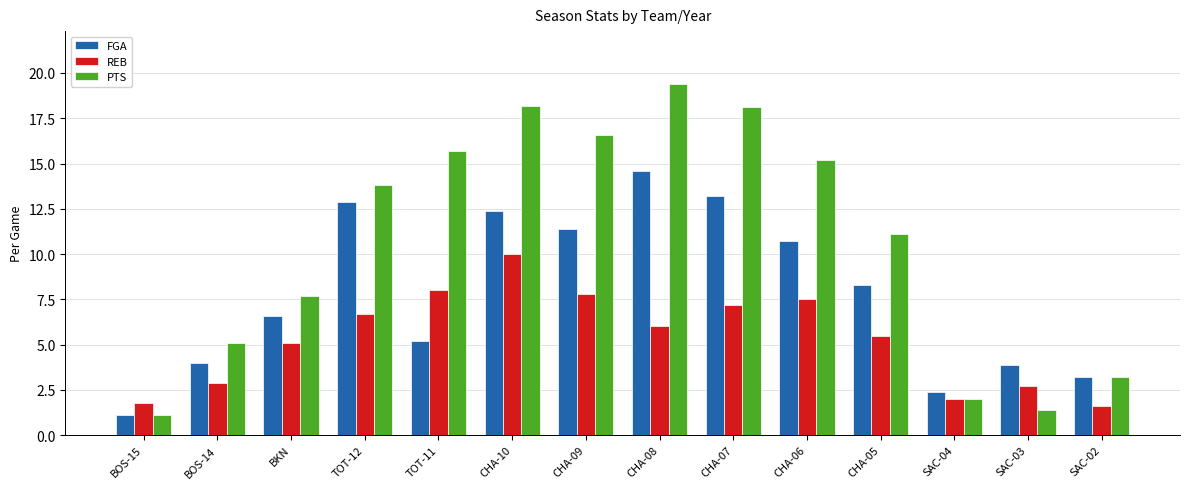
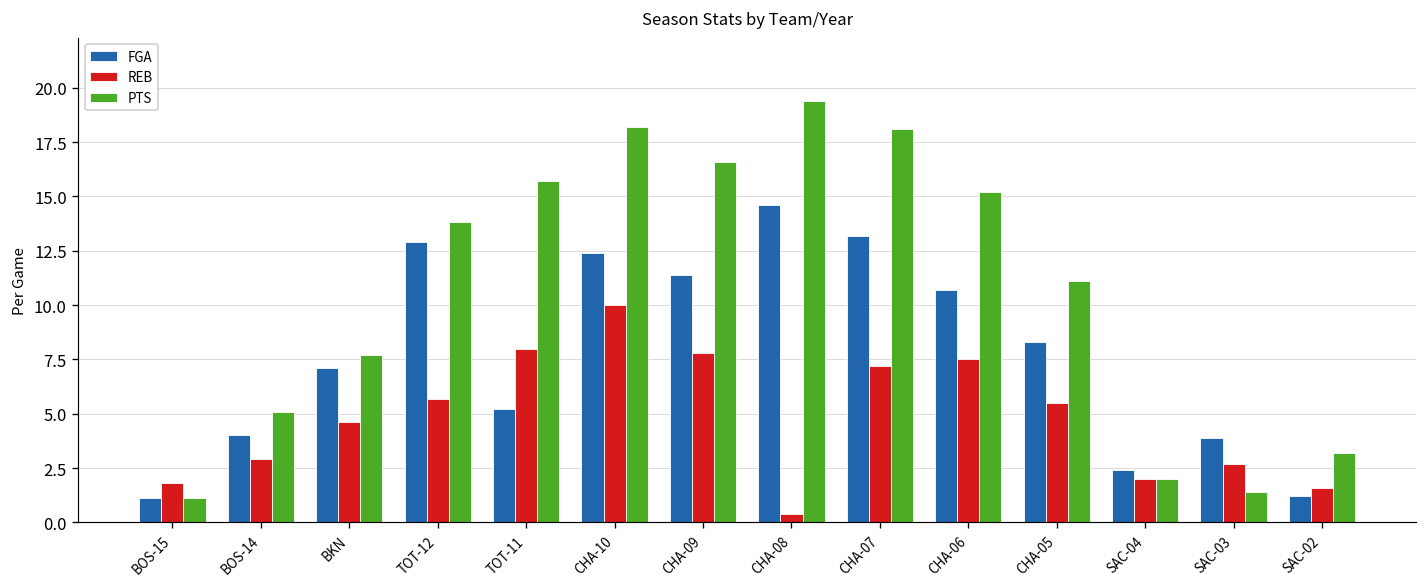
FGA, BKN: 6.6 -> 7.1
REB, BKN: 5.1 -> 4.6
REB, TOT-12: 6.7 -> 5.7
REB, CHA-08: 6.0 -> 0.4
FGA, SAC-02: 3.2 -> 1.2
